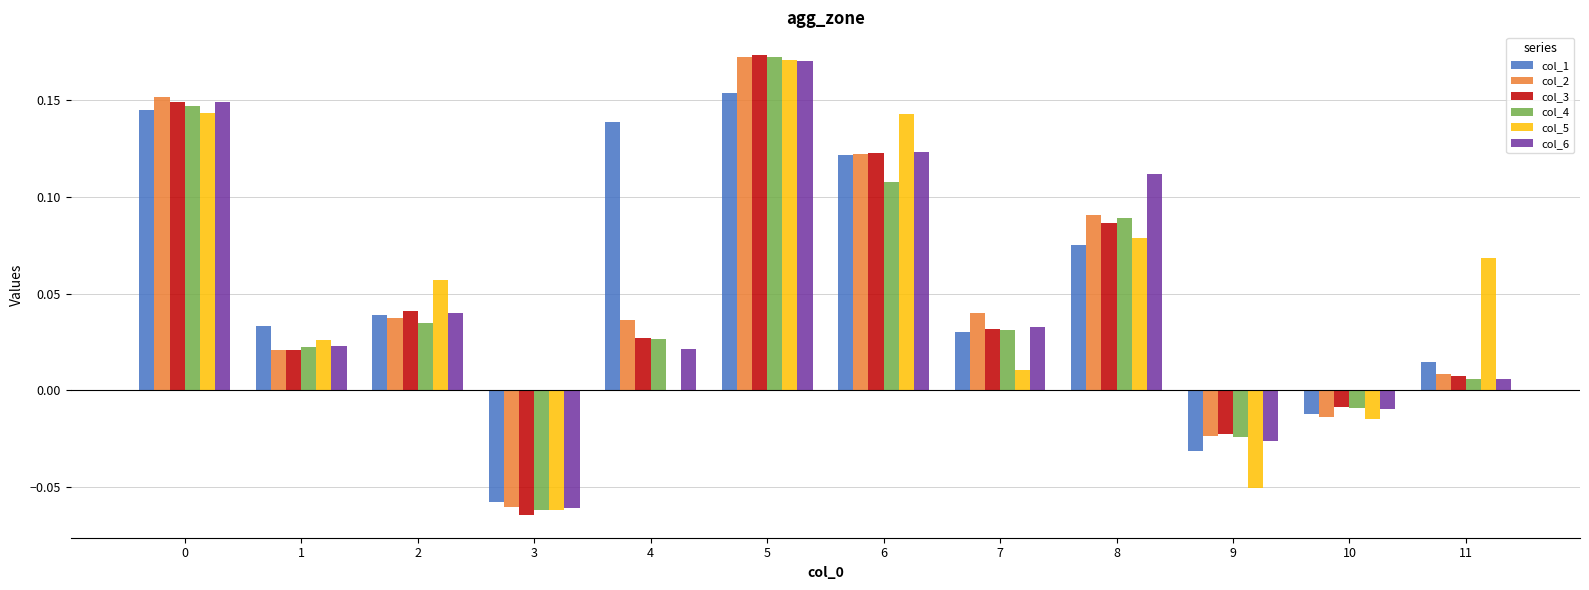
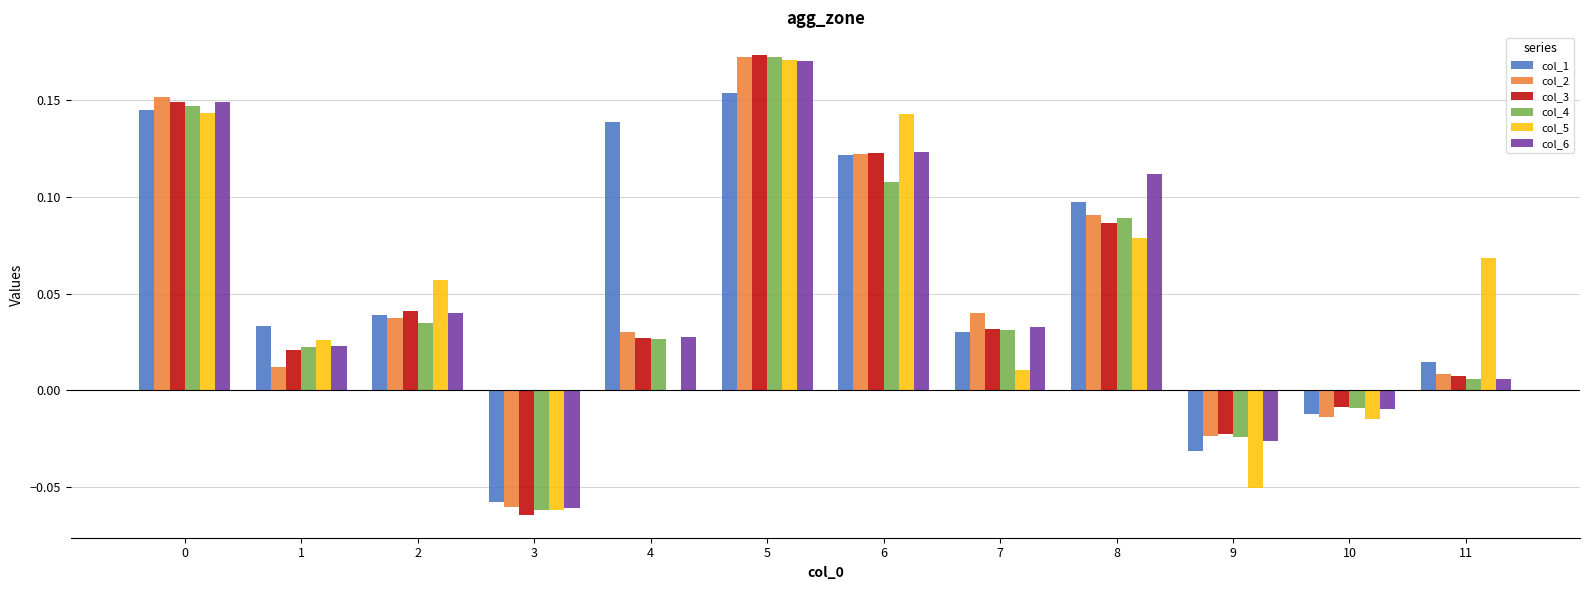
col_2, 1: 0.021 -> 0.012
col_2, 4: 0.036 -> 0.030
col_6, 4: 0.021 -> 0.027
col_1, 8: 0.075 -> 0.097
